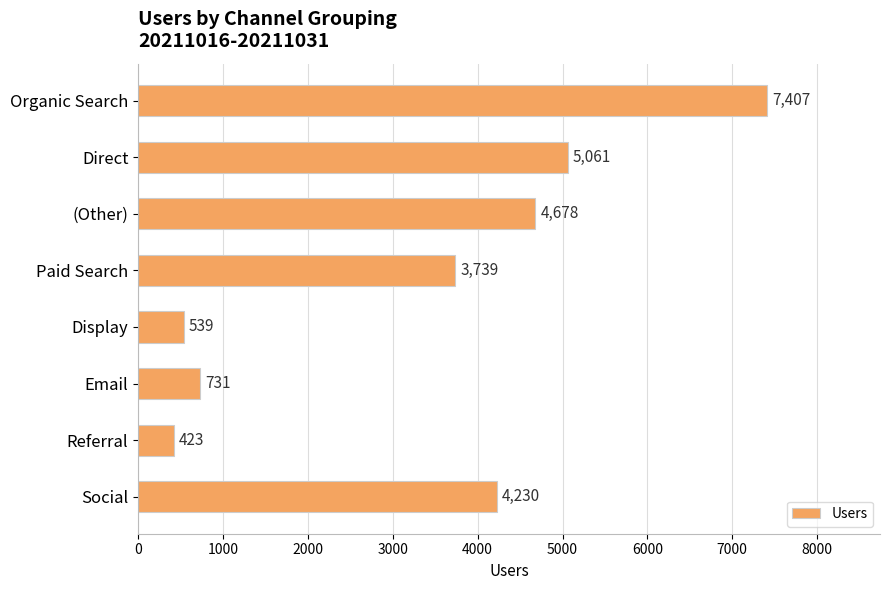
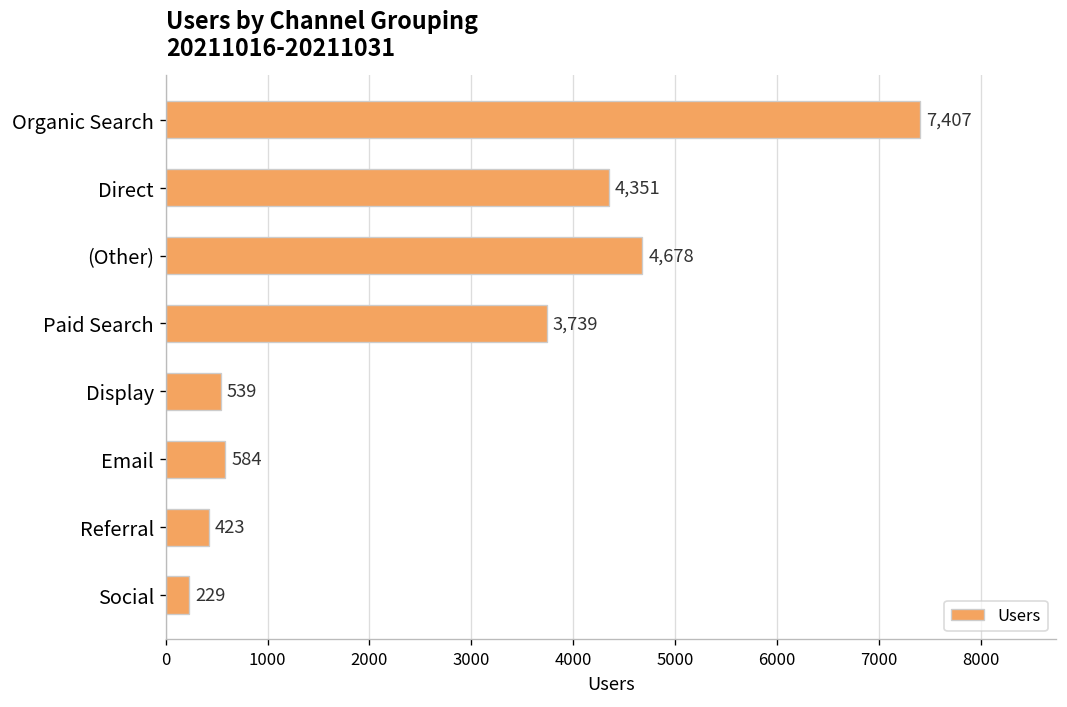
Direct: 5,061 -> 4,351
Email: 731 -> 584
Social: 4,230 -> 229
